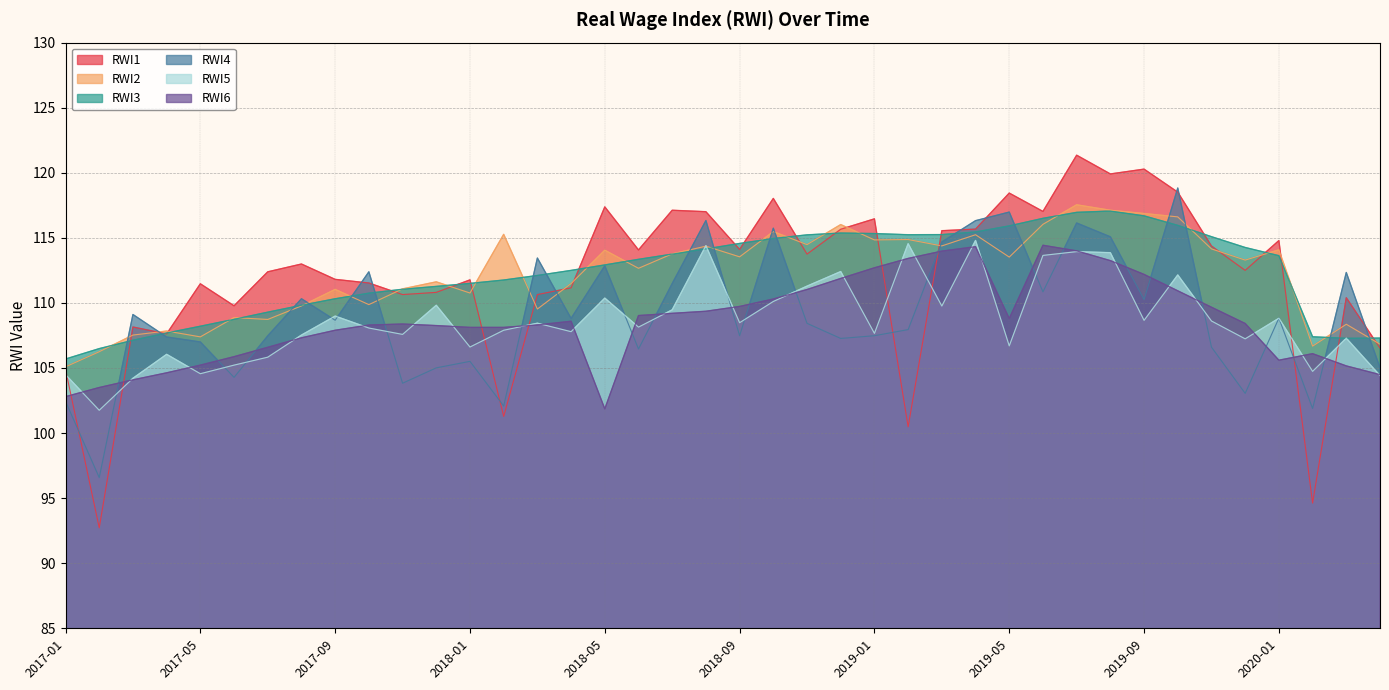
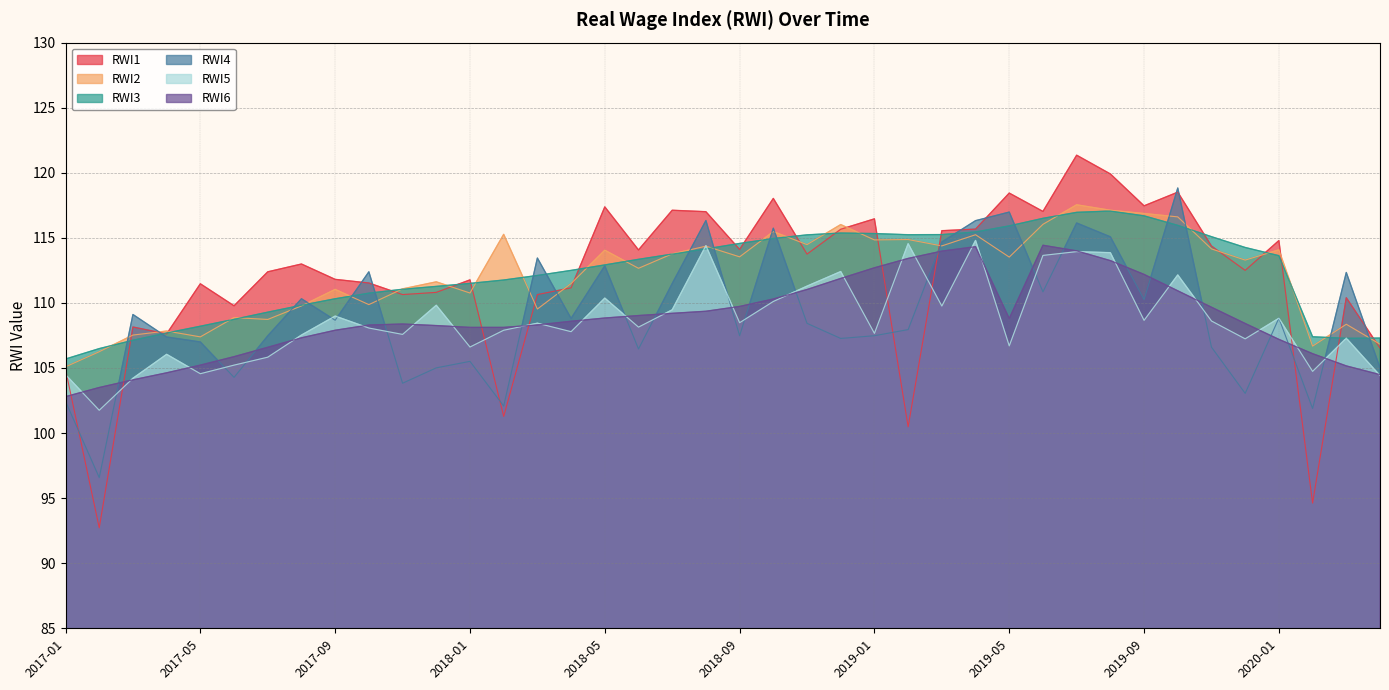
RWI6, 2018-05: 101.9 -> 108.8
RWI1, 2019-09: 120.3 -> 117.5
RWI6, 2020-01: 105.6 -> 107.2
